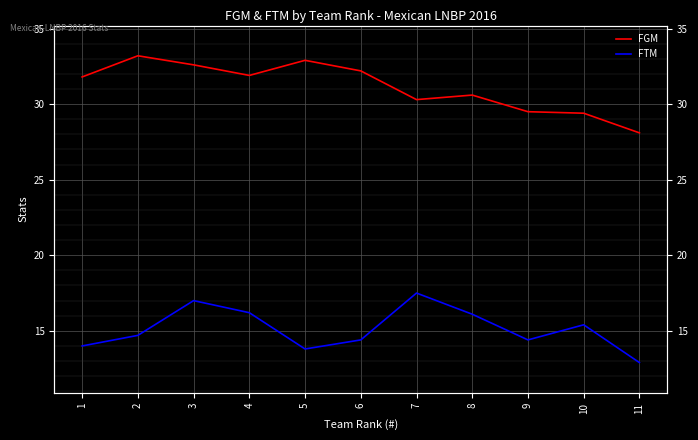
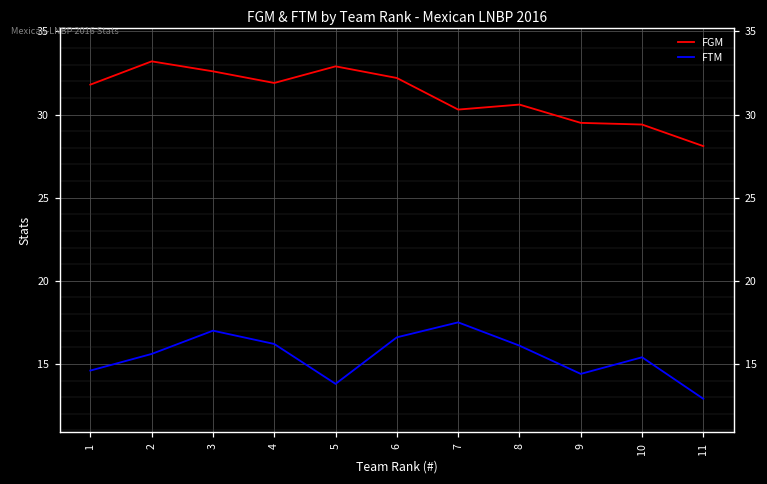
FTM, 1: 14.0 -> 14.6
FTM, 2: 14.7 -> 15.6
FTM, 6: 14.4 -> 16.6
